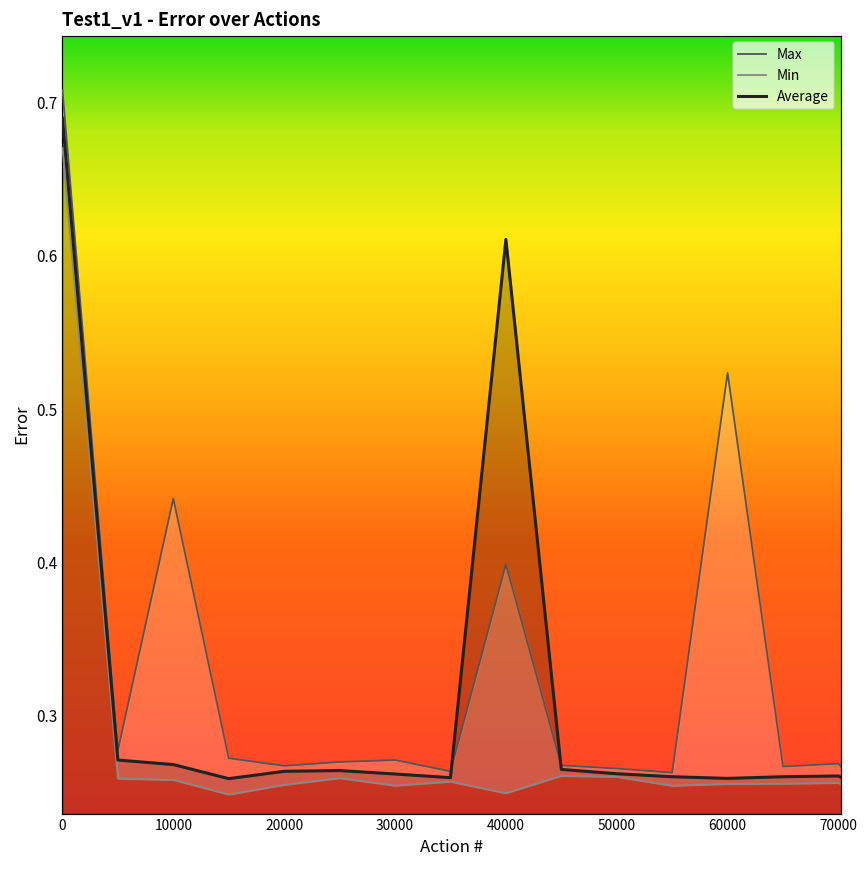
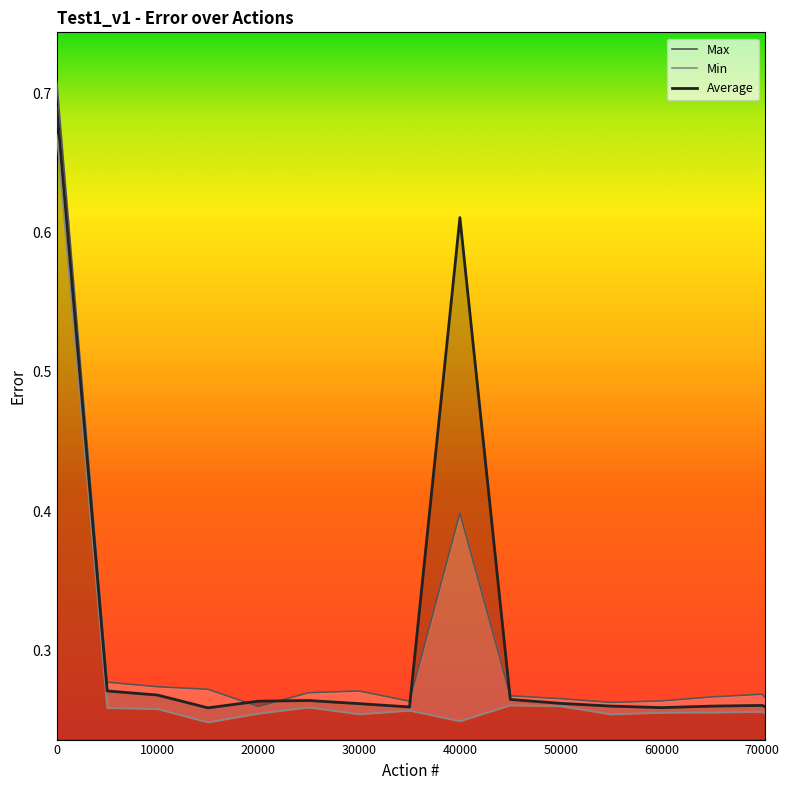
Max, 10000: 0.442 -> 0.274
Max, 20000: 0.267 -> 0.260
Max, 60000: 0.524 -> 0.264
